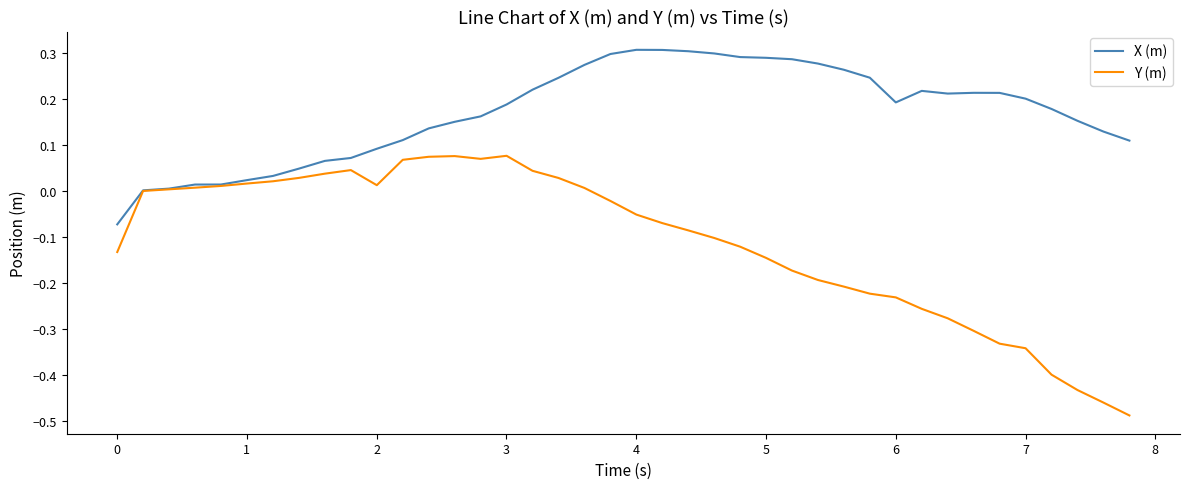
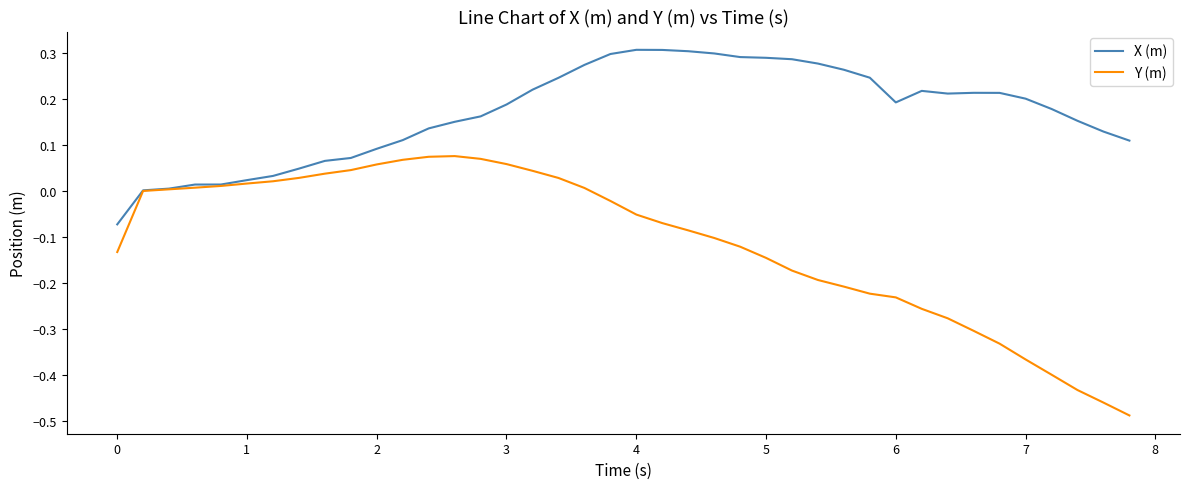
Y (m), 2: 0.01 -> 0.06
Y (m), 3: 0.08 -> 0.06
Y (m), 7: -0.34 -> -0.37
